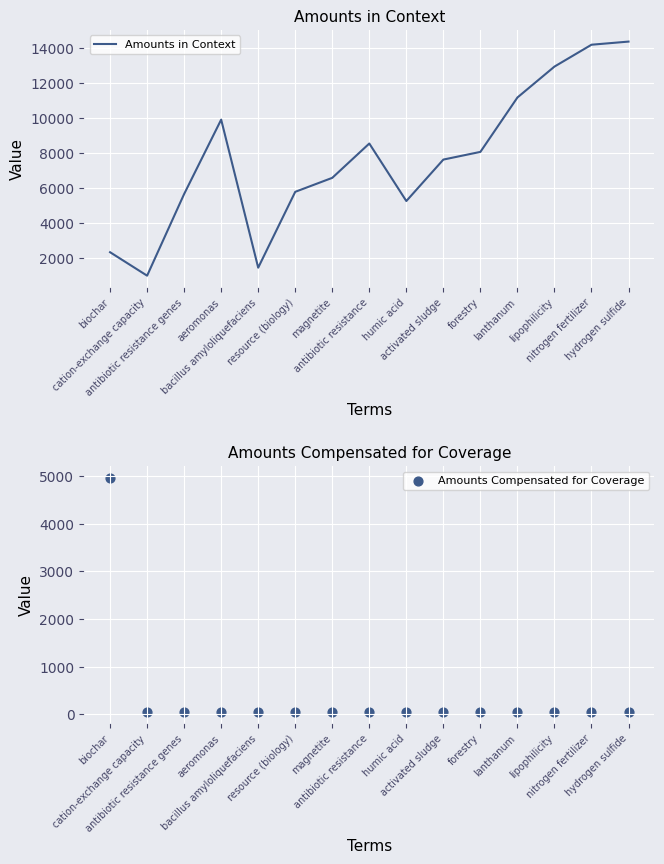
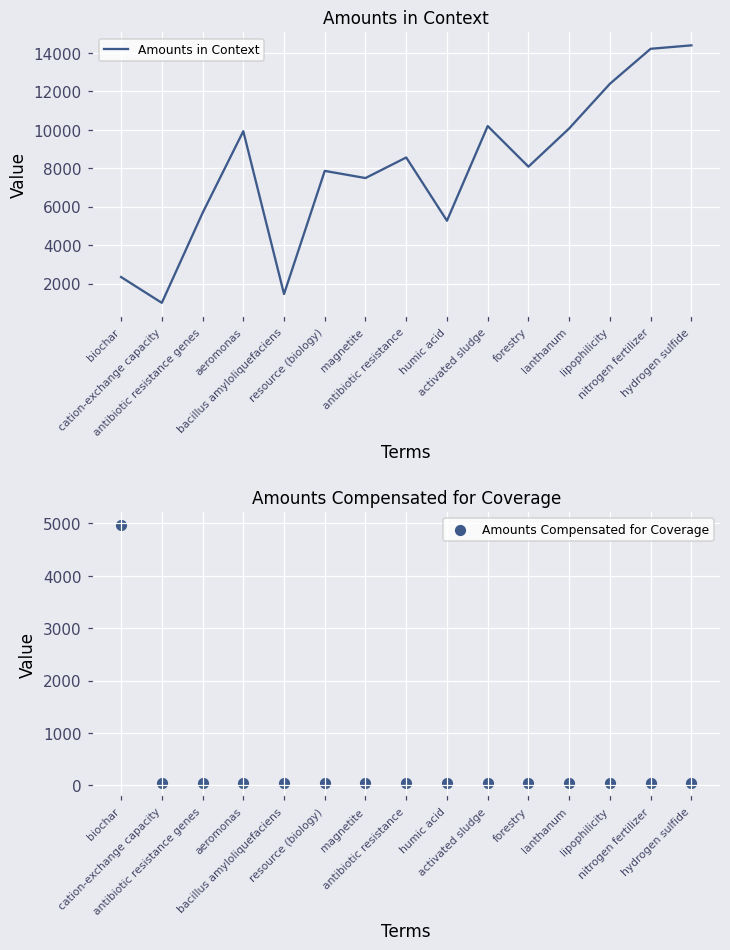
Amounts in Context, resource (biology): 5800 -> 7900
Amounts in Context, magnetite: 6600 -> 7500
Amounts in Context, activated sludge: 7600 -> 10200
Amounts in Context, lanthanum: 11200 -> 10100
Amounts in Context, lipophilicity: 13000 -> 12400
